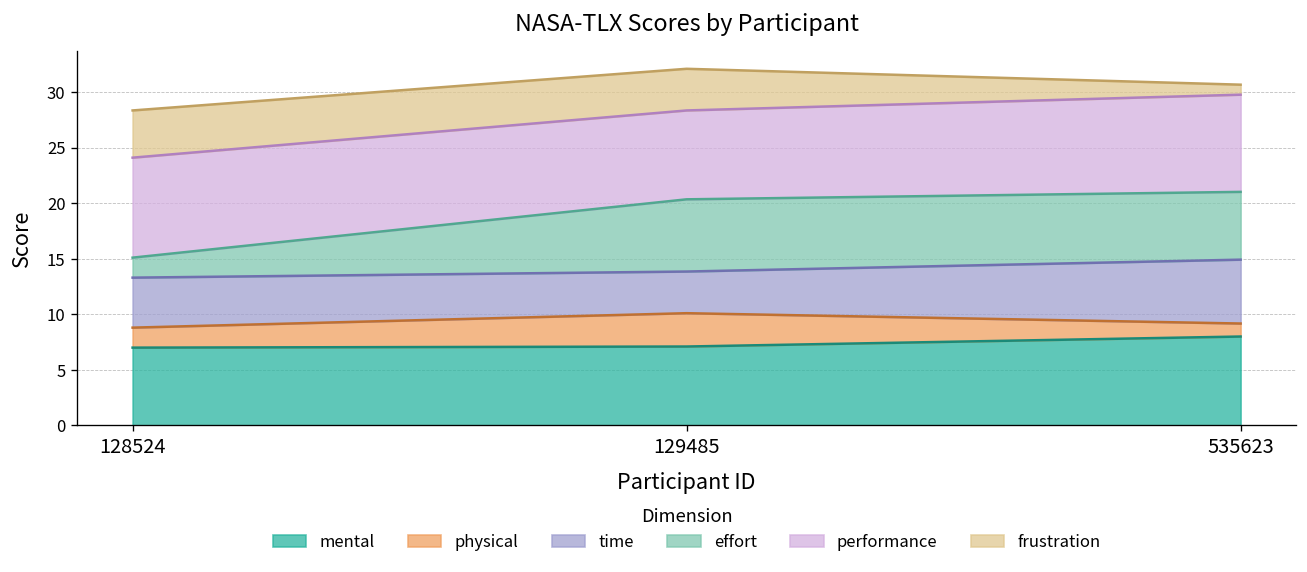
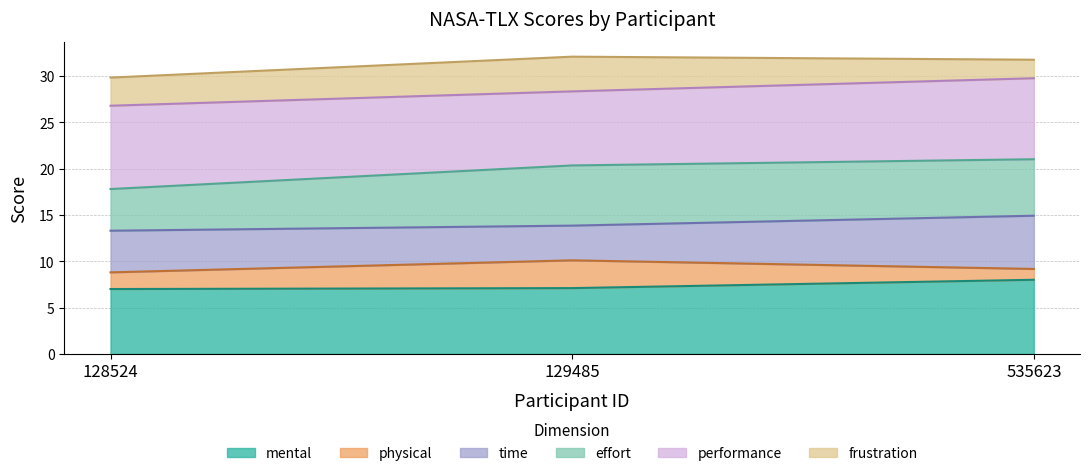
effort, 128524: 2 -> 5
frustration, 128524: 4 -> 3
frustration, 535623: 1 -> 2
